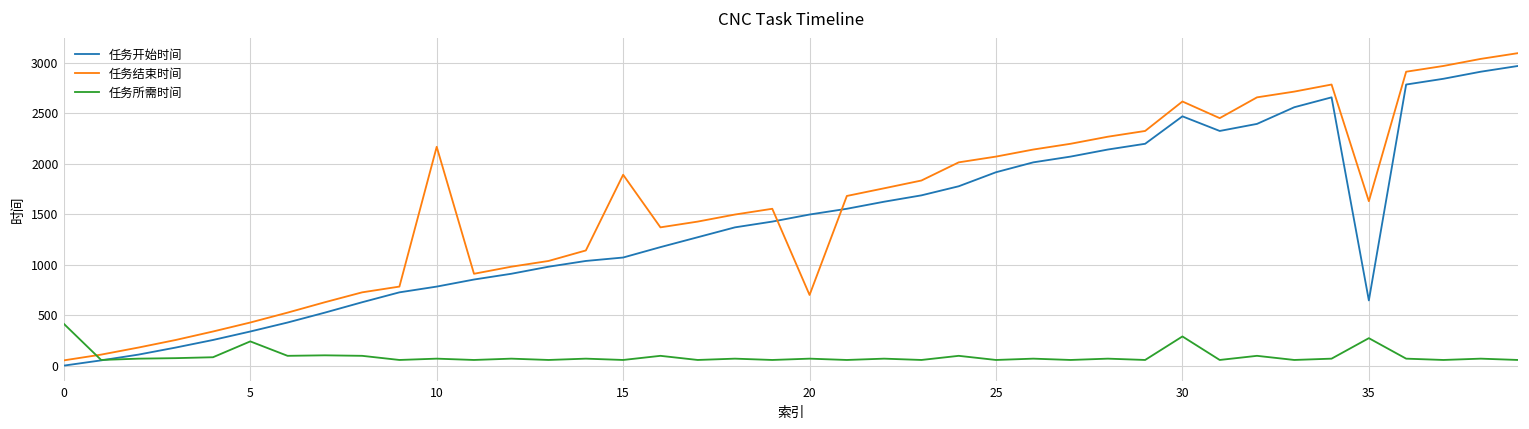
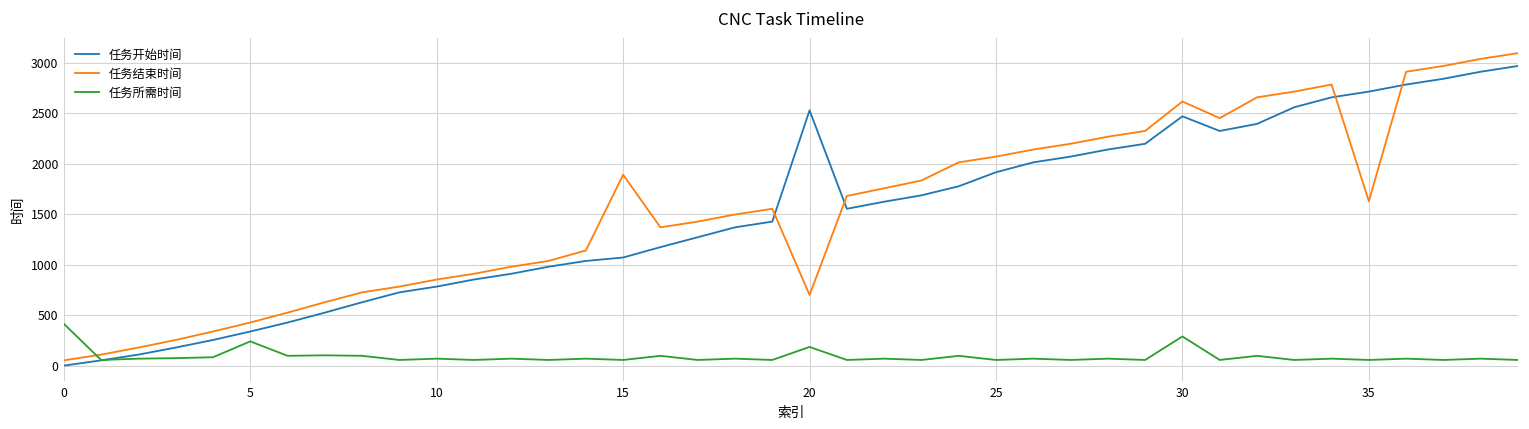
任务结束时间, 10: 2200 -> 900
任务开始时间, 20: 1500 -> 2500
任务所需时间, 20: 100 -> 200
任务开始时间, 35: 600 -> 2700
任务所需时间, 35: 300 -> 100
